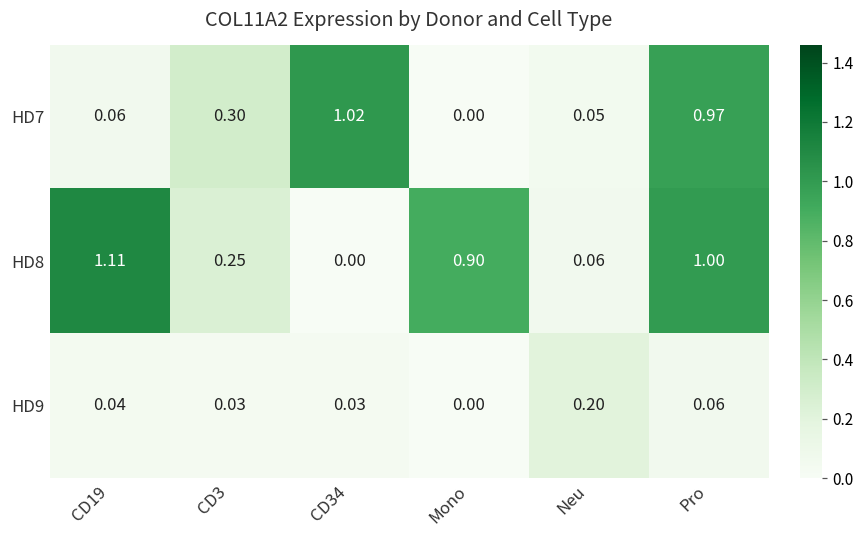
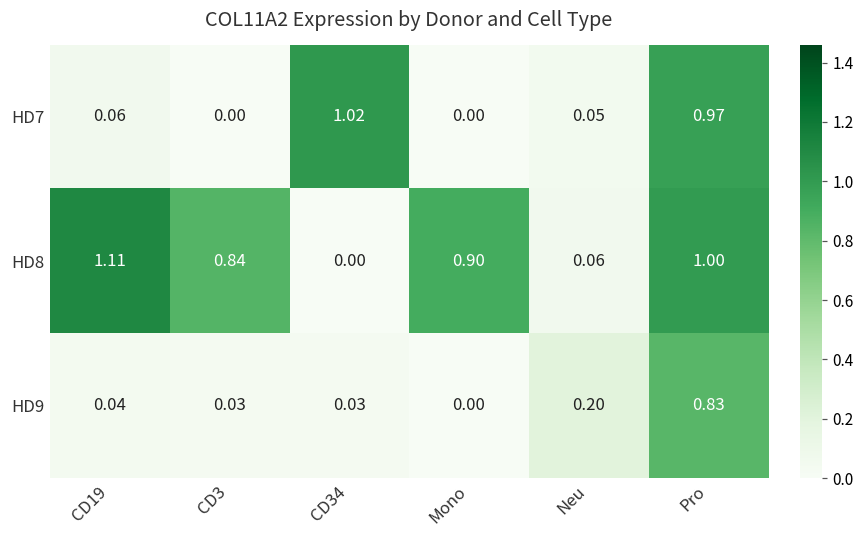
HD7, CD3: 0.30 -> 0.00
HD8, CD3: 0.25 -> 0.84
HD9, Pro: 0.06 -> 0.83
